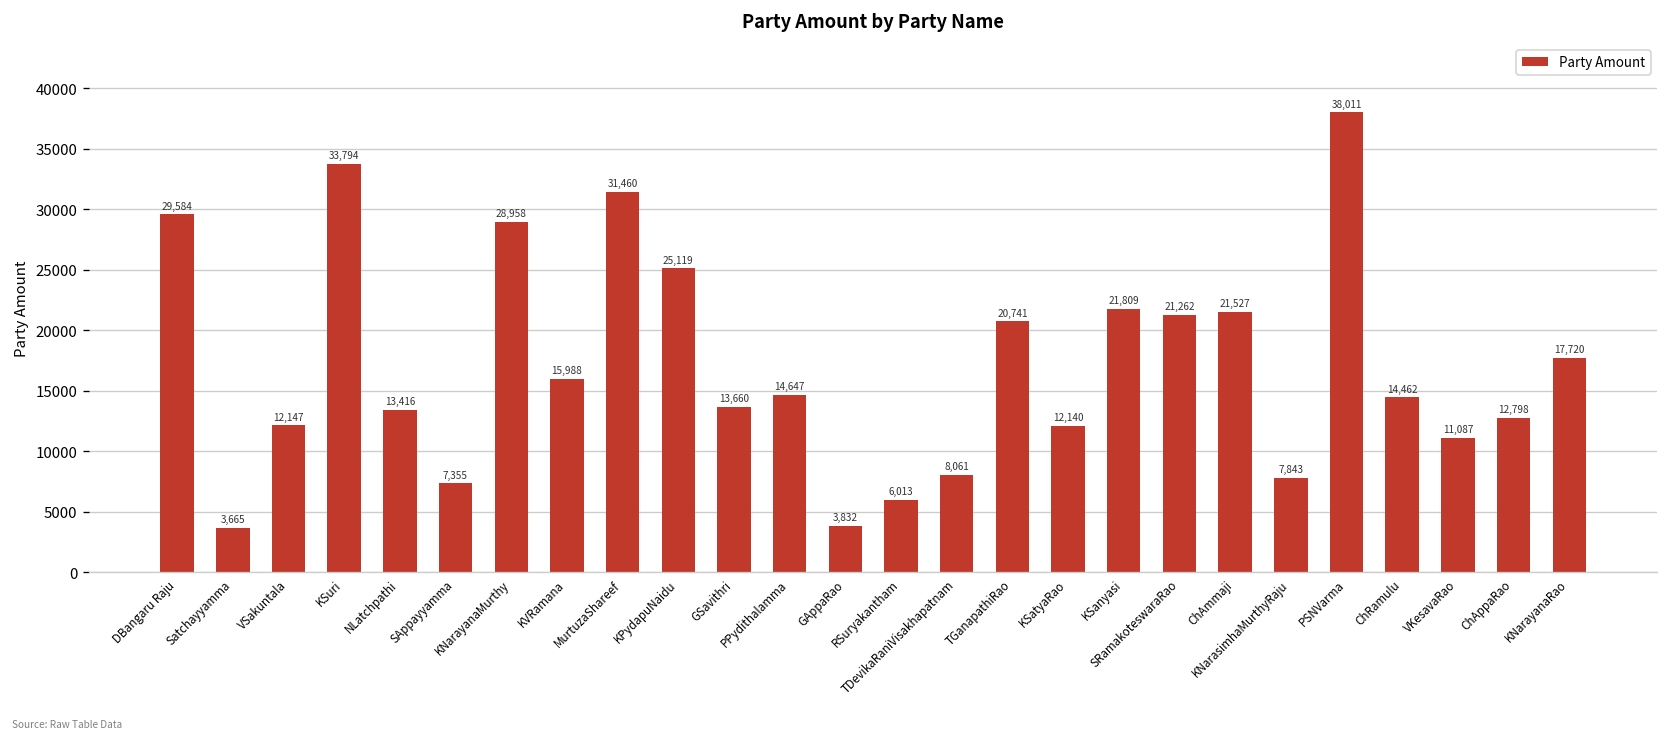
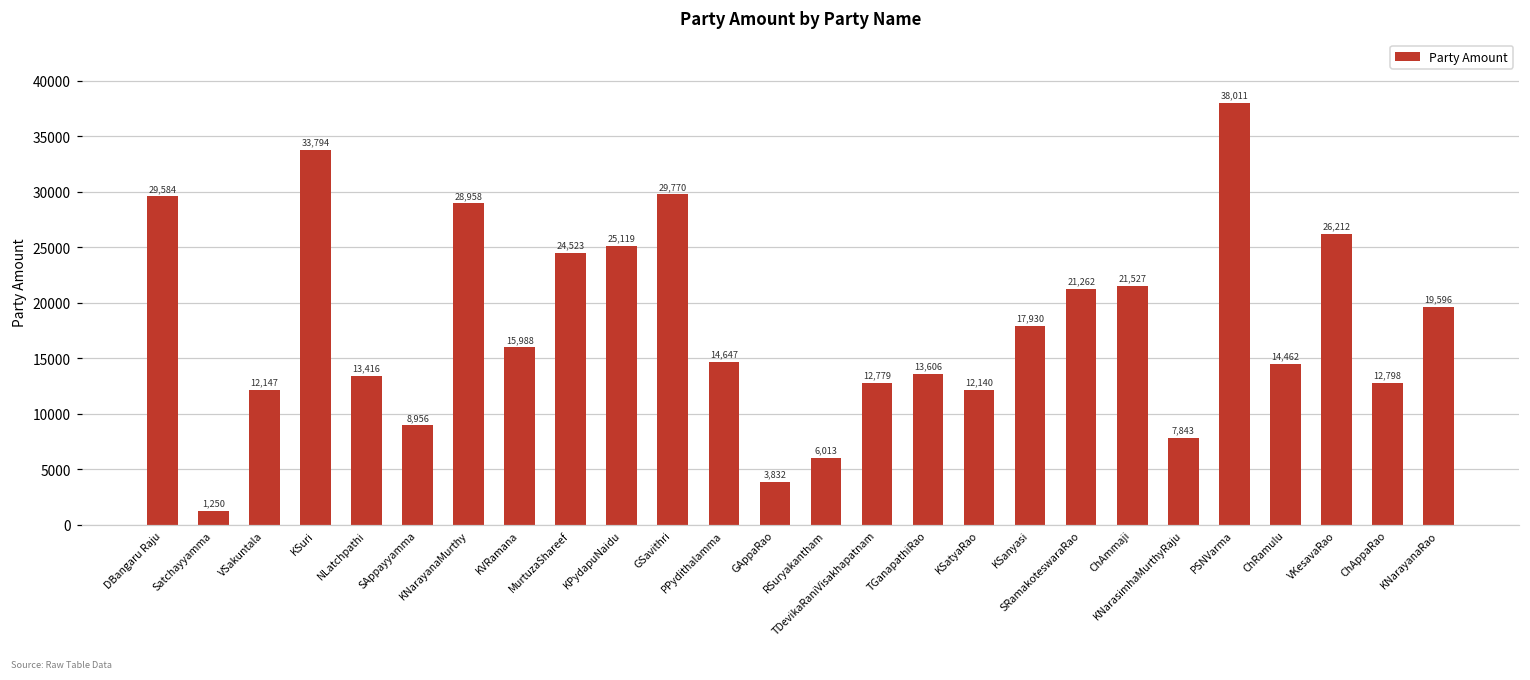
Satchayyamma: 3,665 -> 1,250
SAppayyamma: 7,355 -> 8,956
MurtuzaShareef: 31,460 -> 24,523
GSavithri: 13,660 -> 29,770
TDevikaRaniVisakhapatnam: 8,061 -> 12,779
TGanapathiRao: 20,741 -> 13,606
KSanyasi: 21,809 -> 17,930
VKesavaRao: 11,087 -> 26,212
KNarayanaRao: 17,720 -> 19,596
